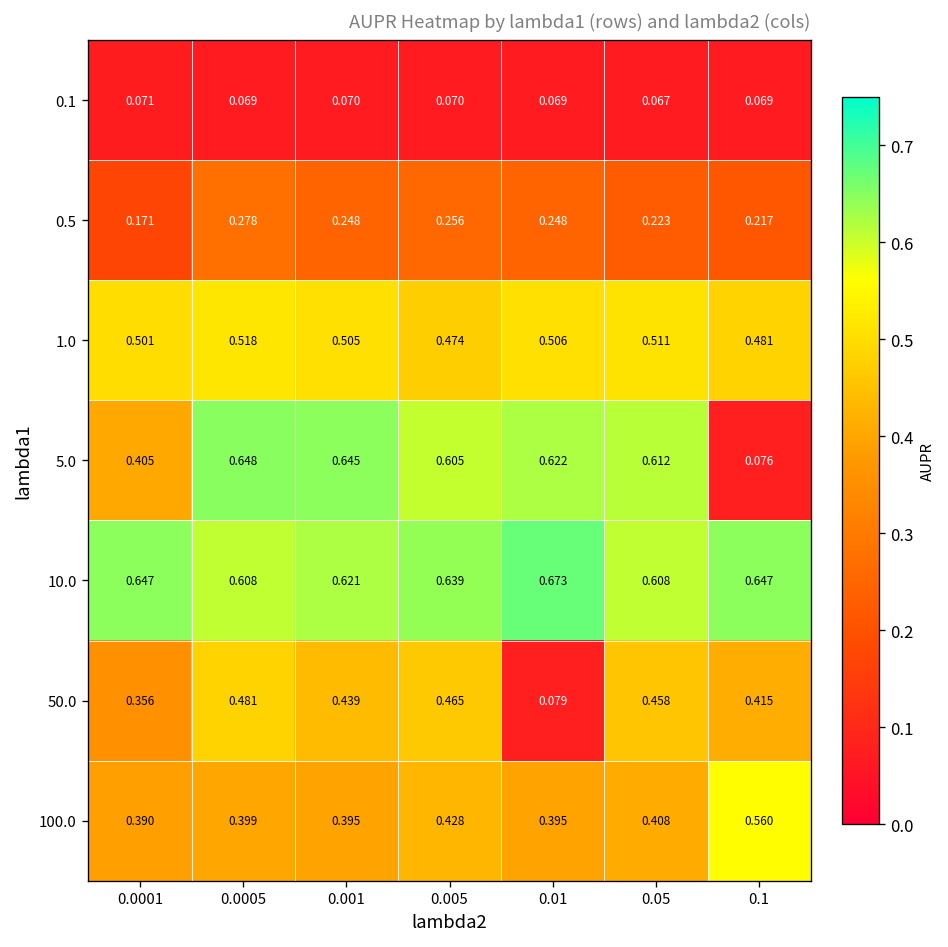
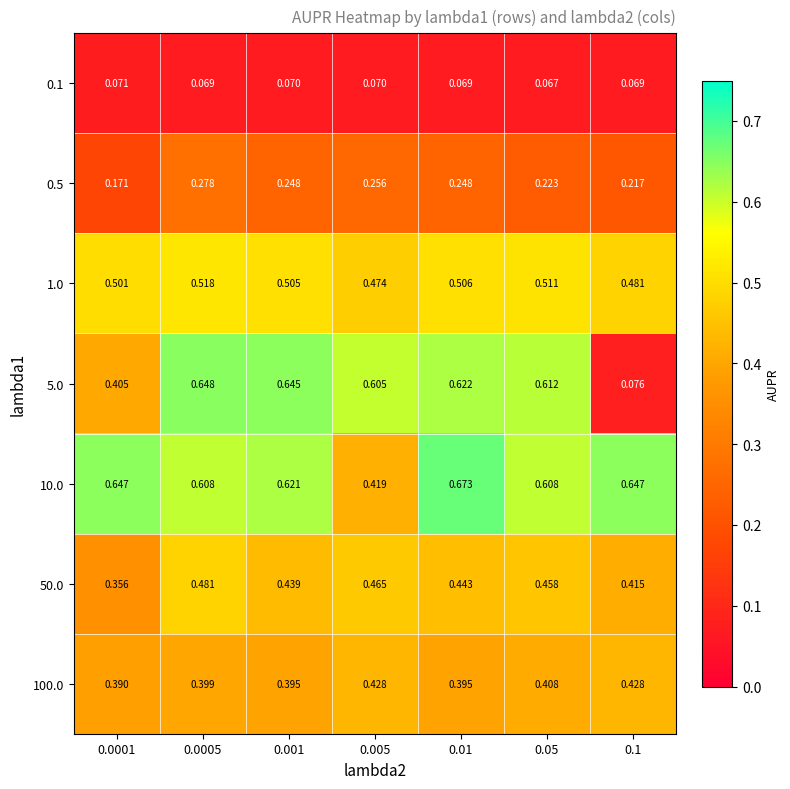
10.0, 0.005: 0.639 -> 0.419
50.0, 0.01: 0.079 -> 0.443
100.0, 0.1: 0.560 -> 0.428
